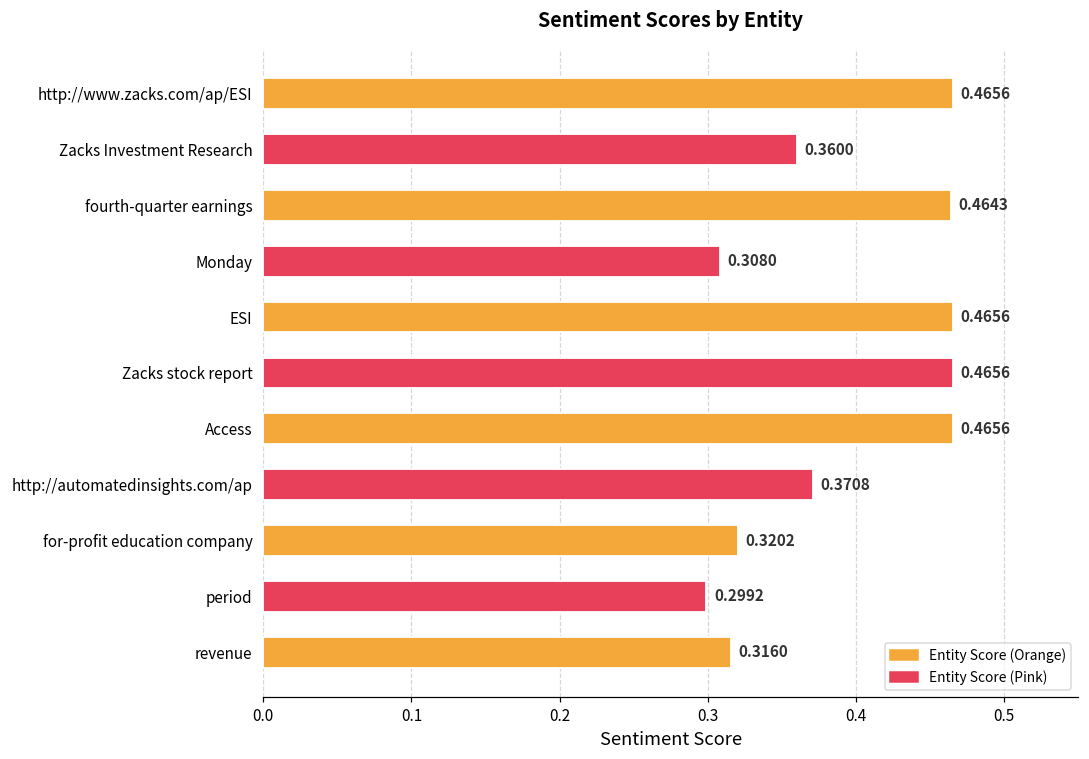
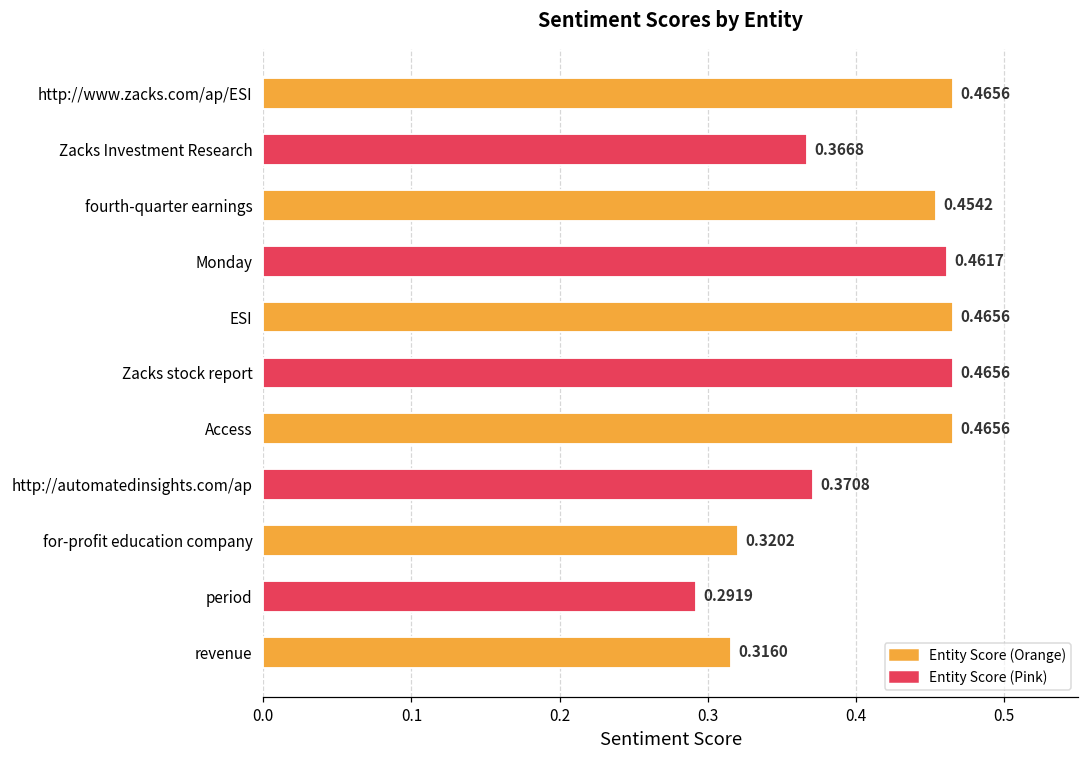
Zacks Investment Research: 0.3600 -> 0.3668
fourth-quarter earnings: 0.4643 -> 0.4542
Monday: 0.3080 -> 0.4617
period: 0.2992 -> 0.2919
